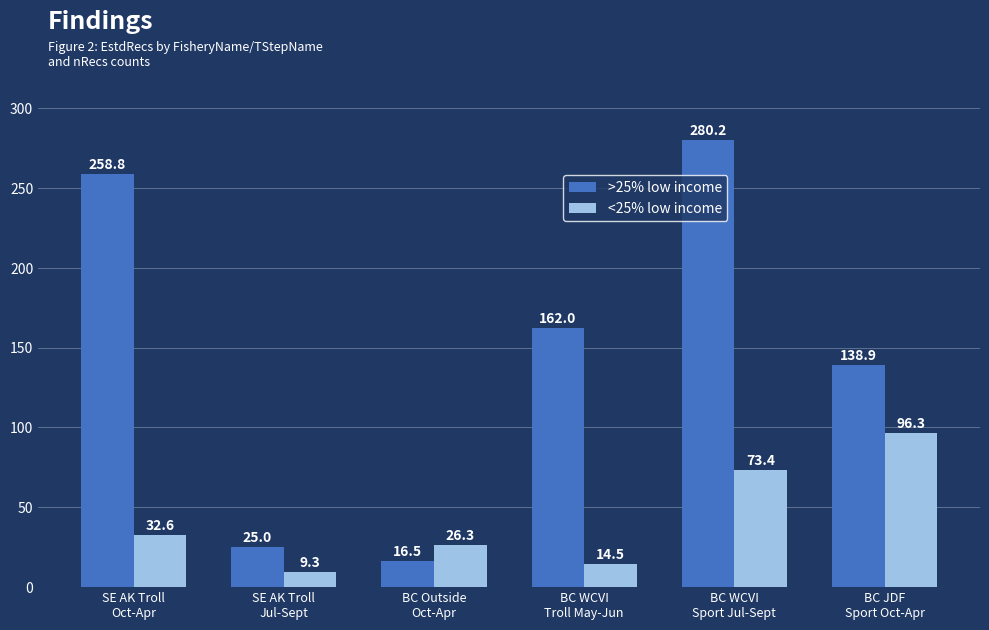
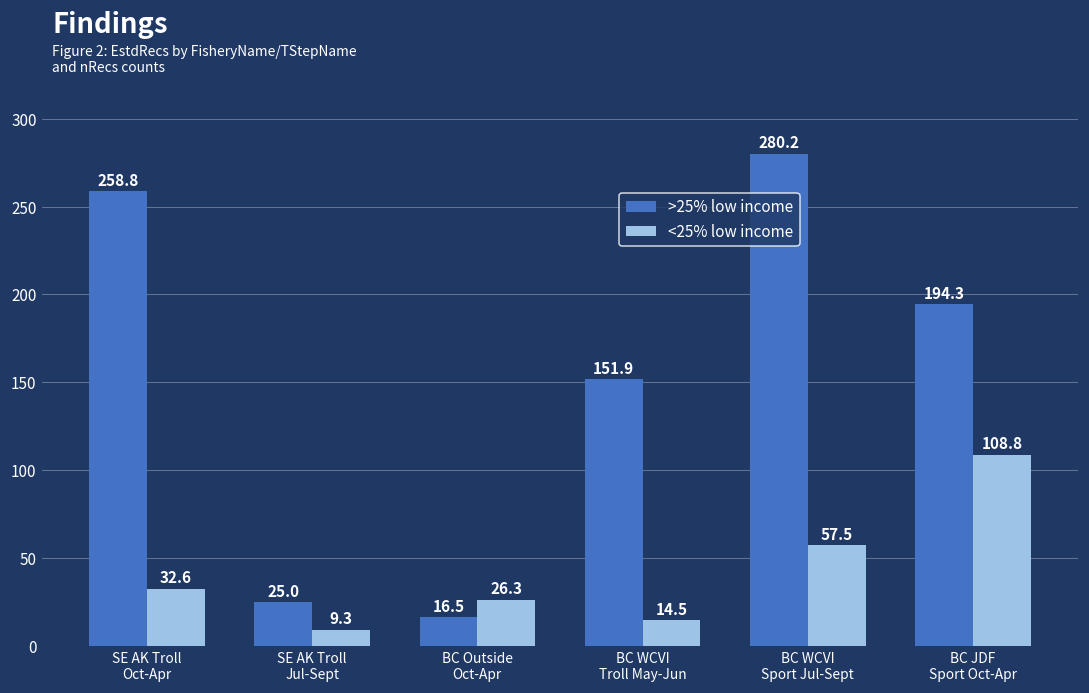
>25% low income, BC WCVI Troll May-Jun: 162.0 -> 151.9
<25% low income, BC WCVI Sport Jul-Sept: 73.4 -> 57.5
>25% low income, BC JDF Sport Oct-Apr: 138.9 -> 194.3
<25% low income, BC JDF Sport Oct-Apr: 96.3 -> 108.8
